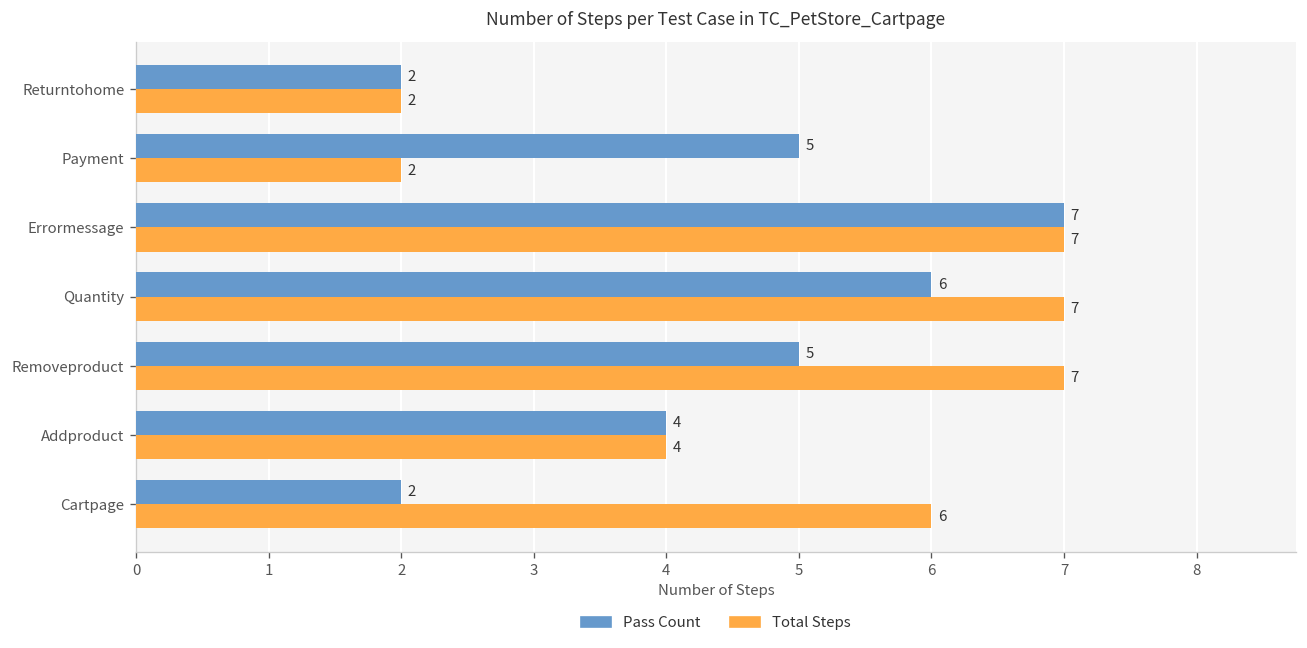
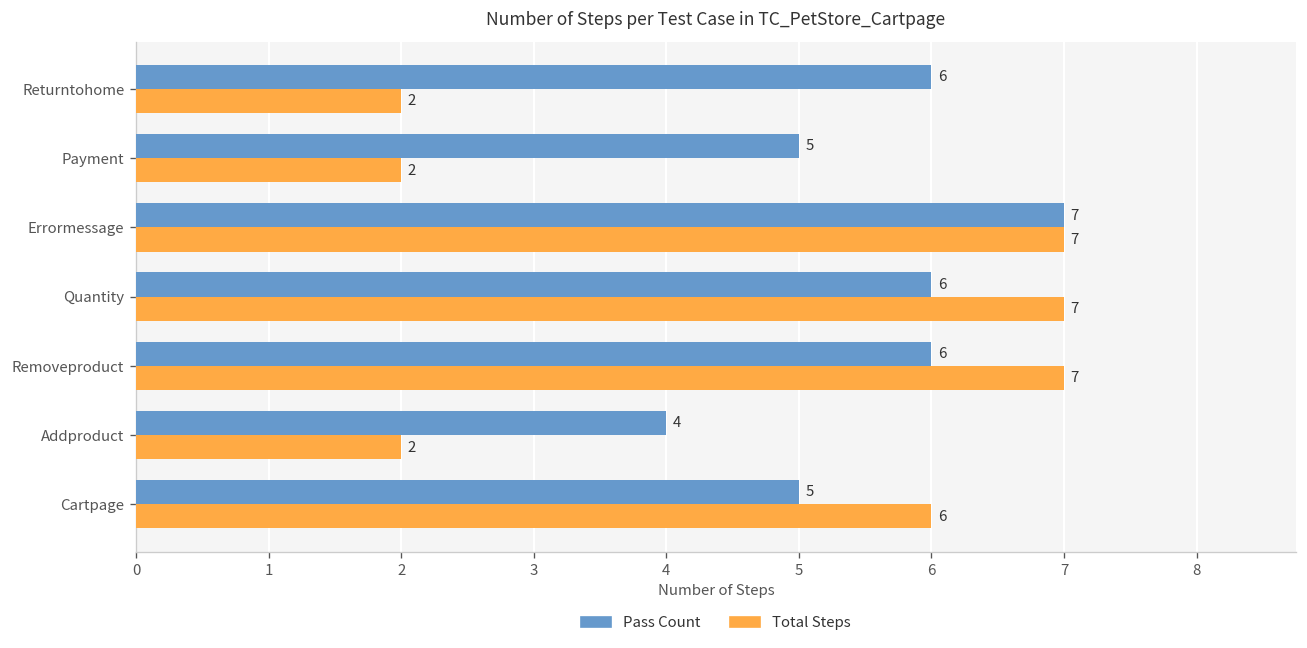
Pass Count, Returntohome: 2 -> 6
Pass Count, Removeproduct: 5 -> 6
Total Steps, Addproduct: 4 -> 2
Pass Count, Cartpage: 2 -> 5
